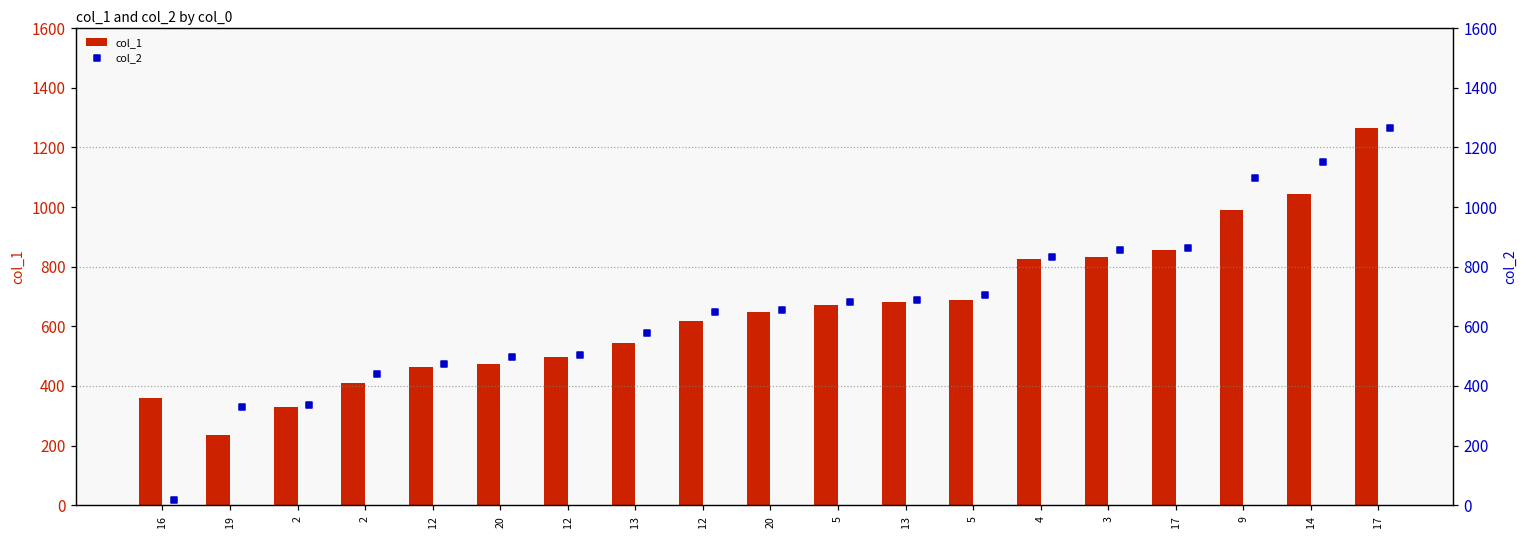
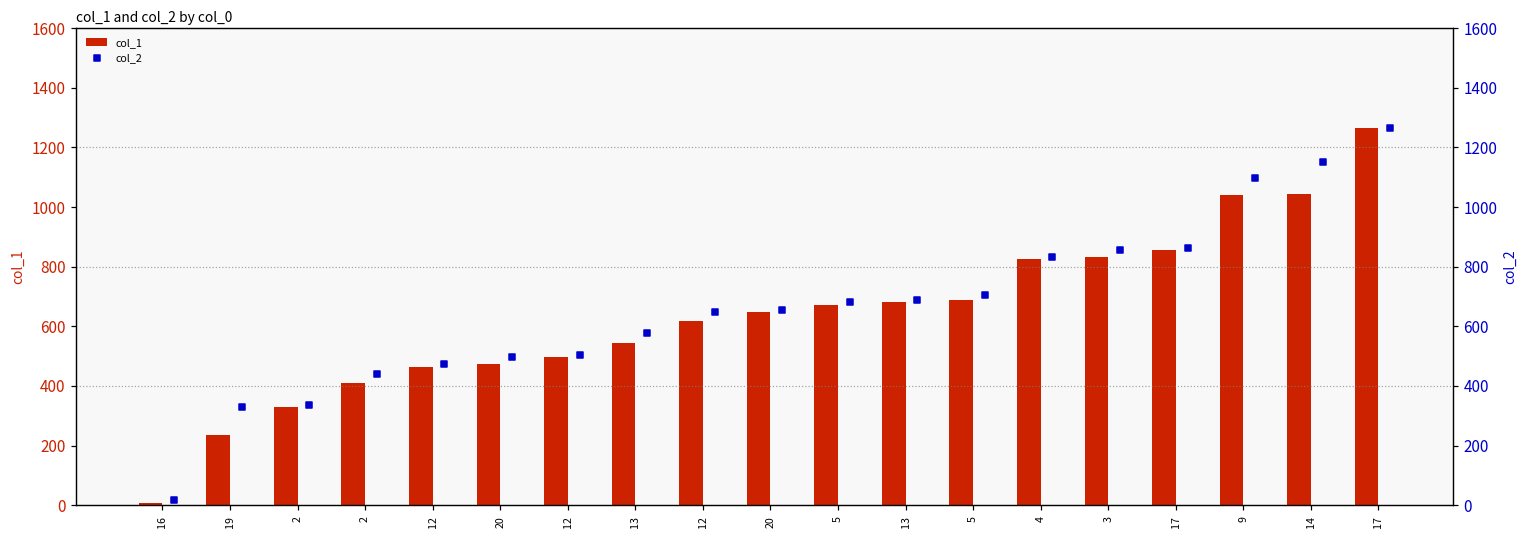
col_1, 16: 360 -> 10
col_1, 9: 990 -> 1040
